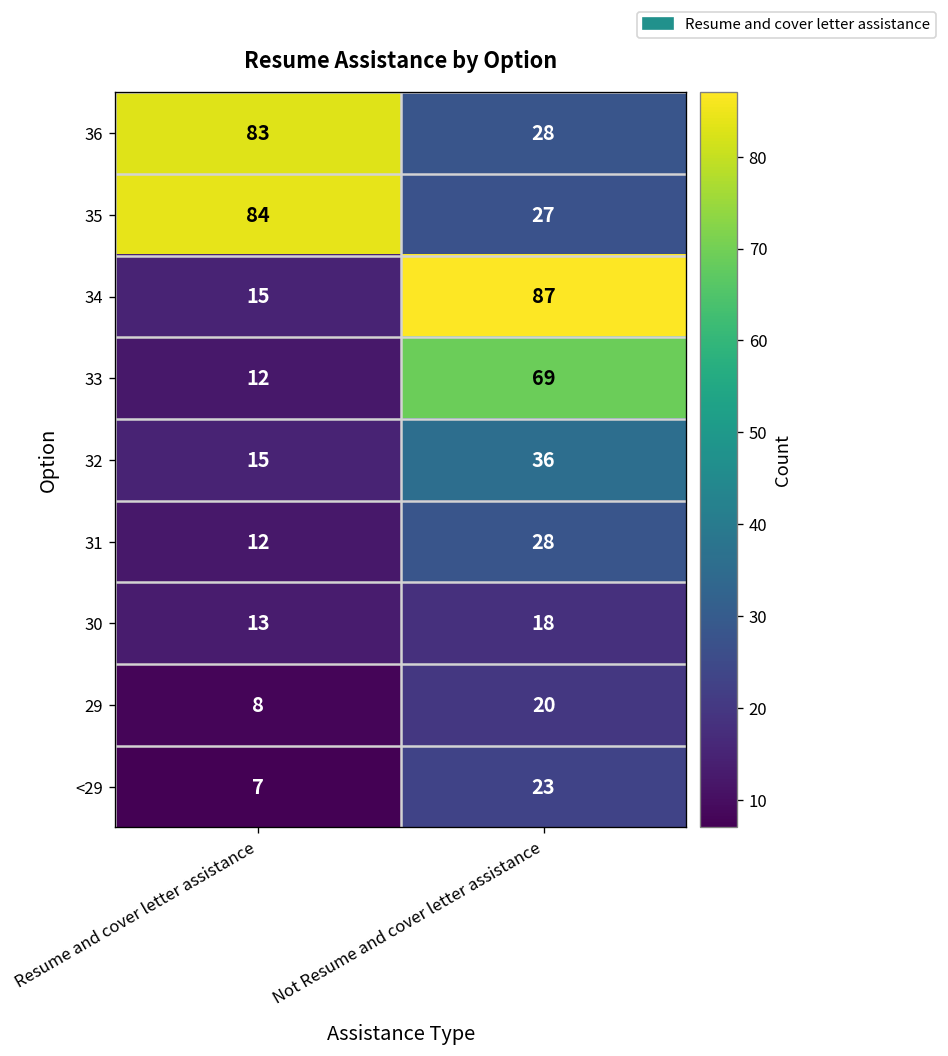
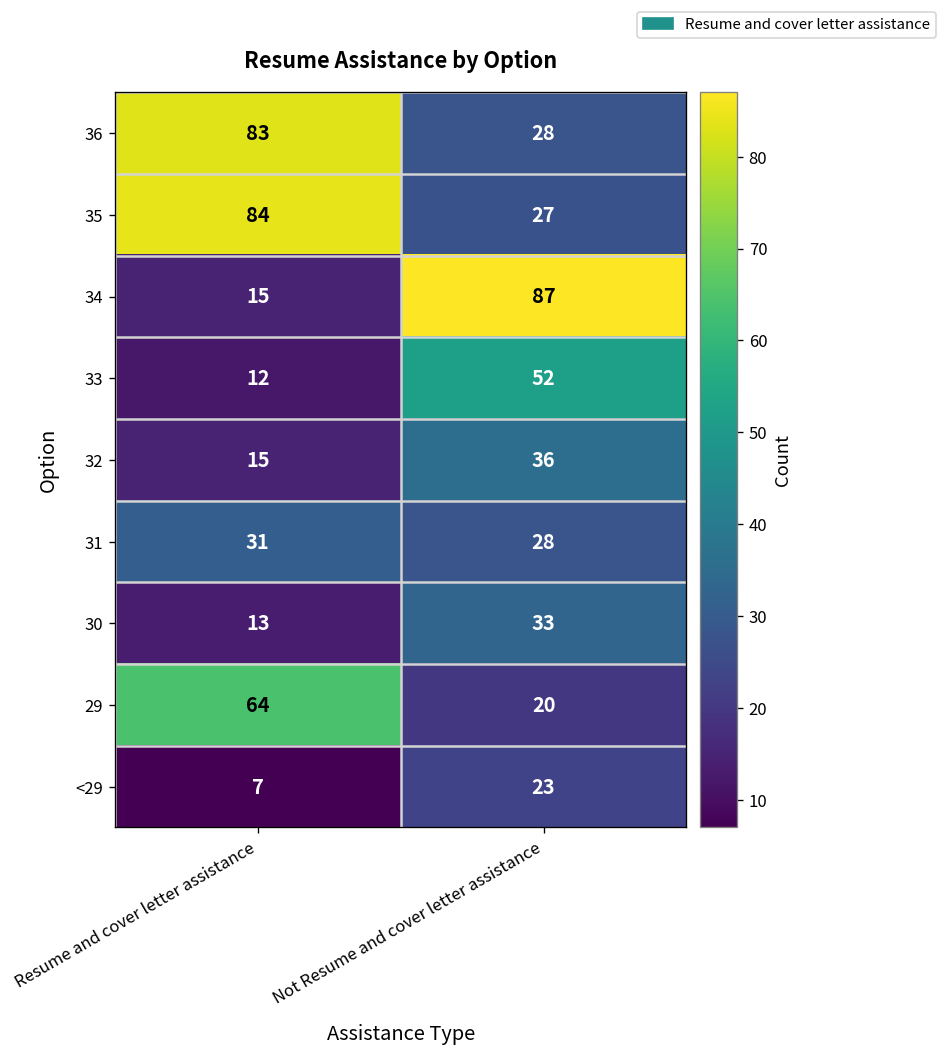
33, Not Resume and cover letter assistance: 69 -> 52
31, Resume and cover letter assistance: 12 -> 31
30, Not Resume and cover letter assistance: 18 -> 33
29, Resume and cover letter assistance: 8 -> 64
